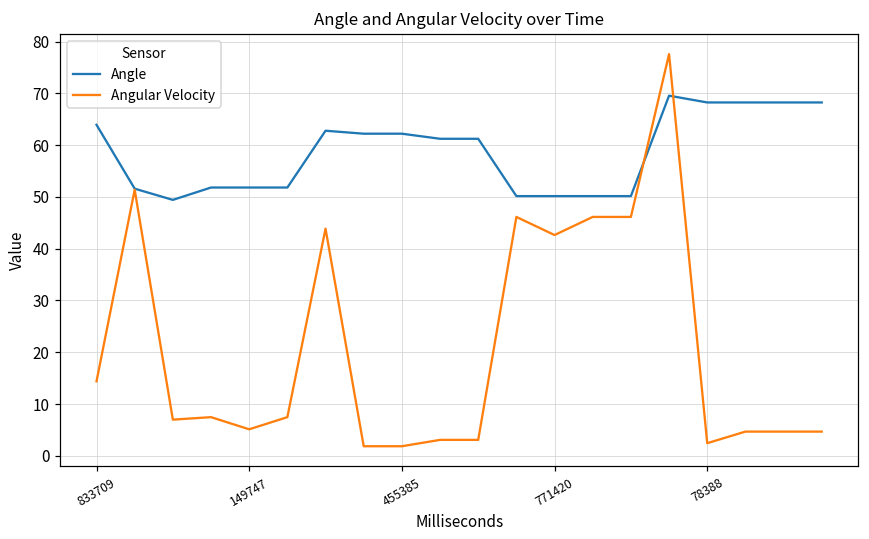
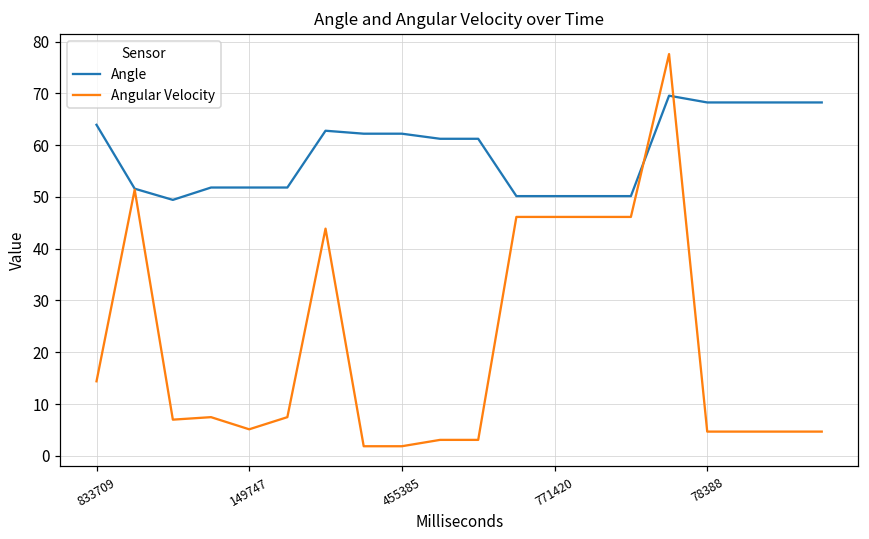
Angular Velocity, 771420: 43 -> 46
Angular Velocity, 78388: 2 -> 5
